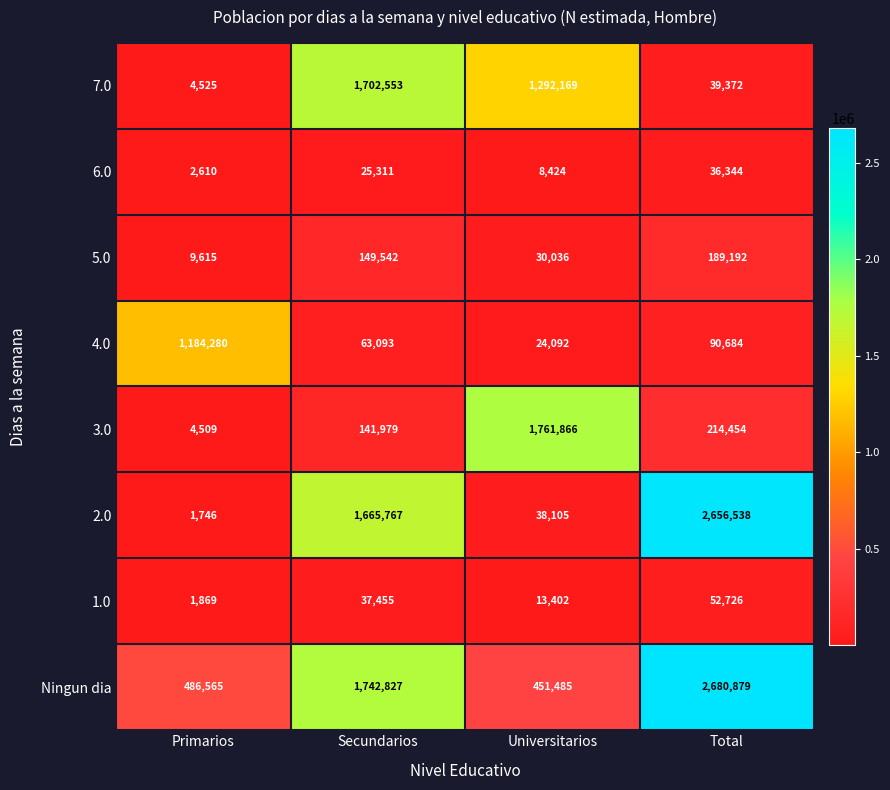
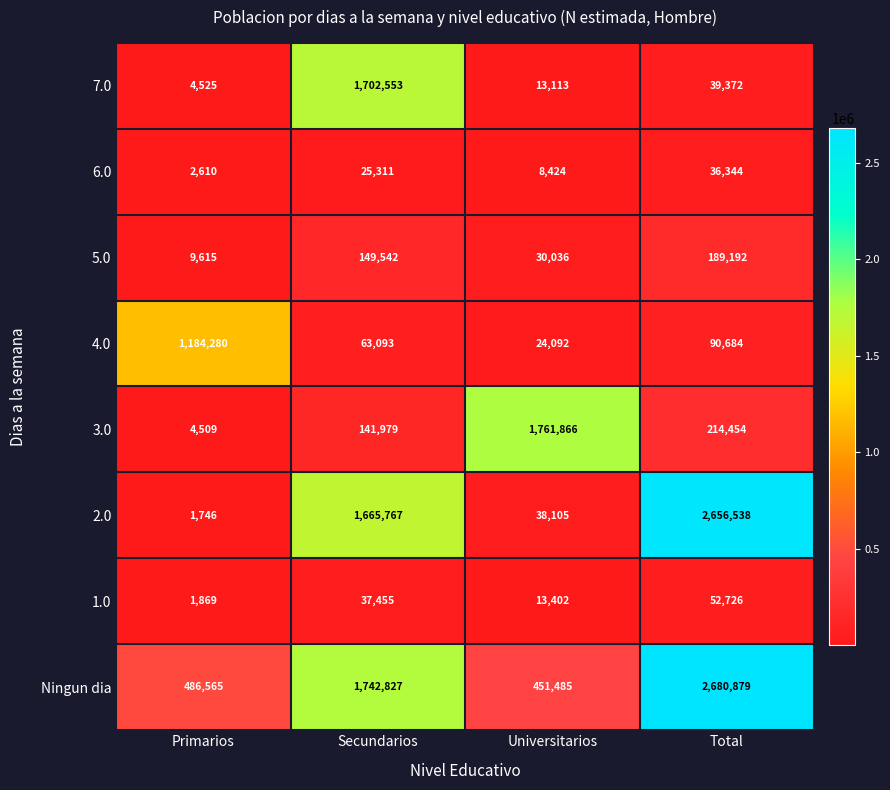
7.0, Universitarios: 1,292,169 -> 13,113
